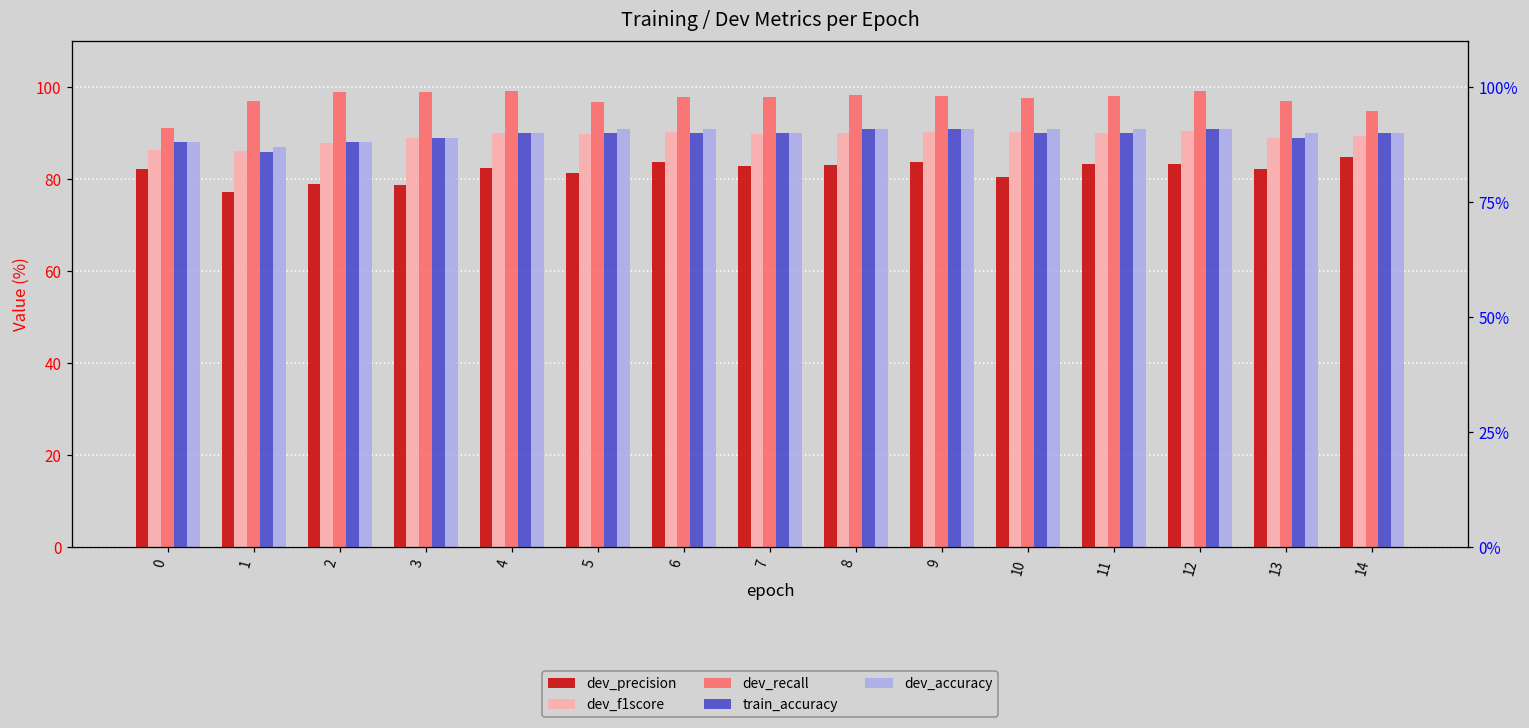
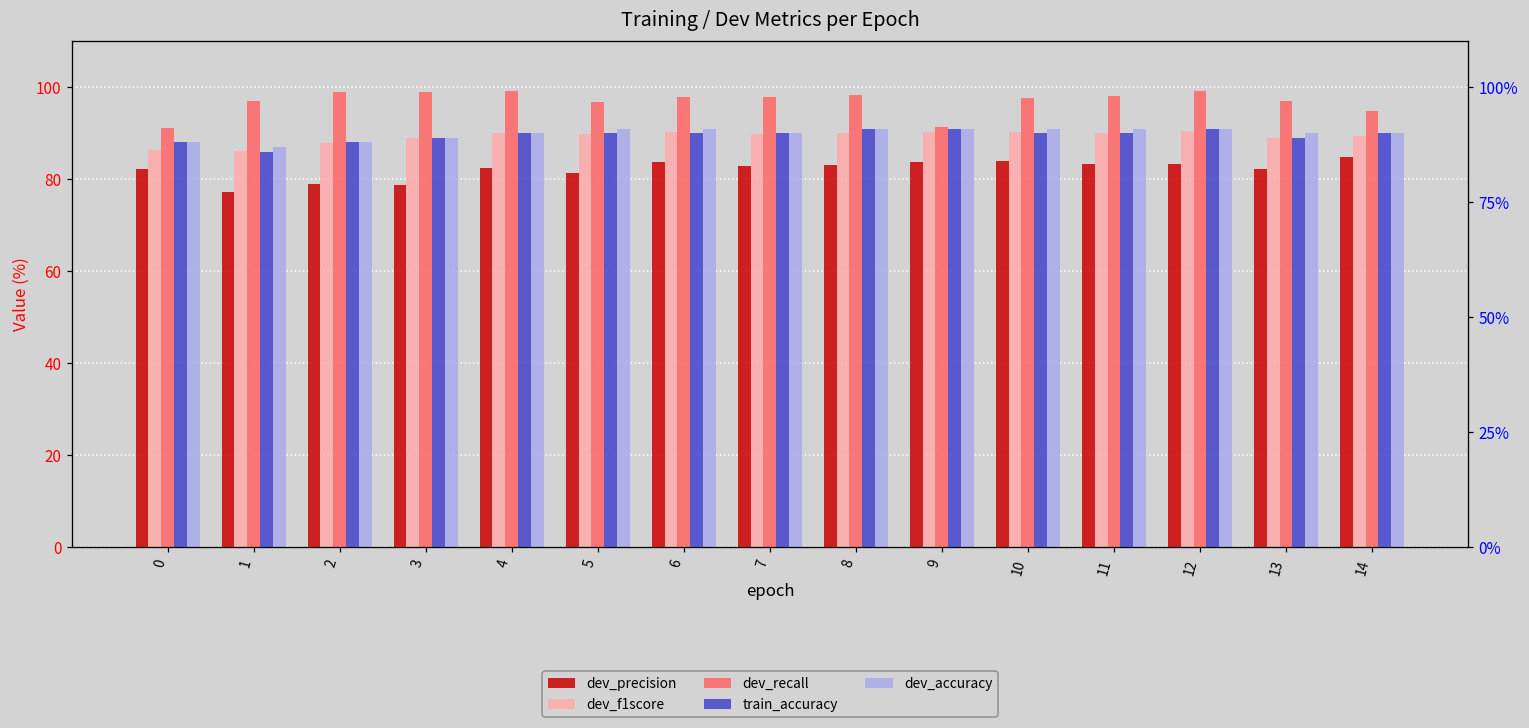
dev_recall, 9: 98 -> 91
dev_precision, 10: 80 -> 84
